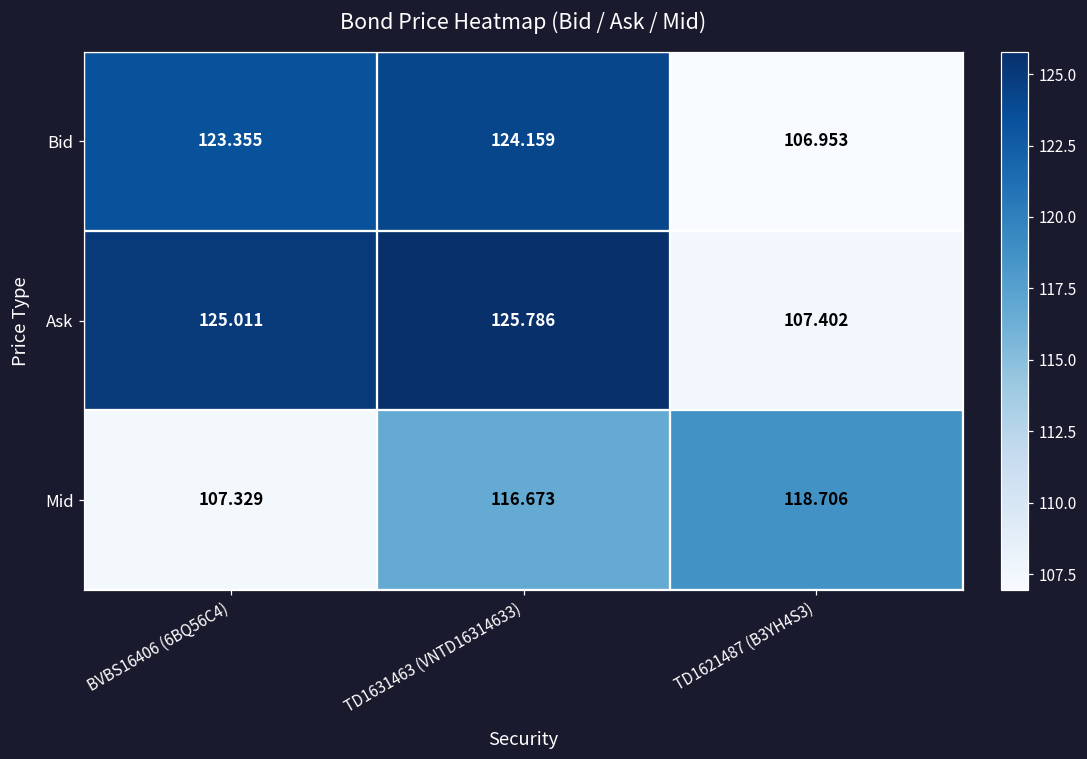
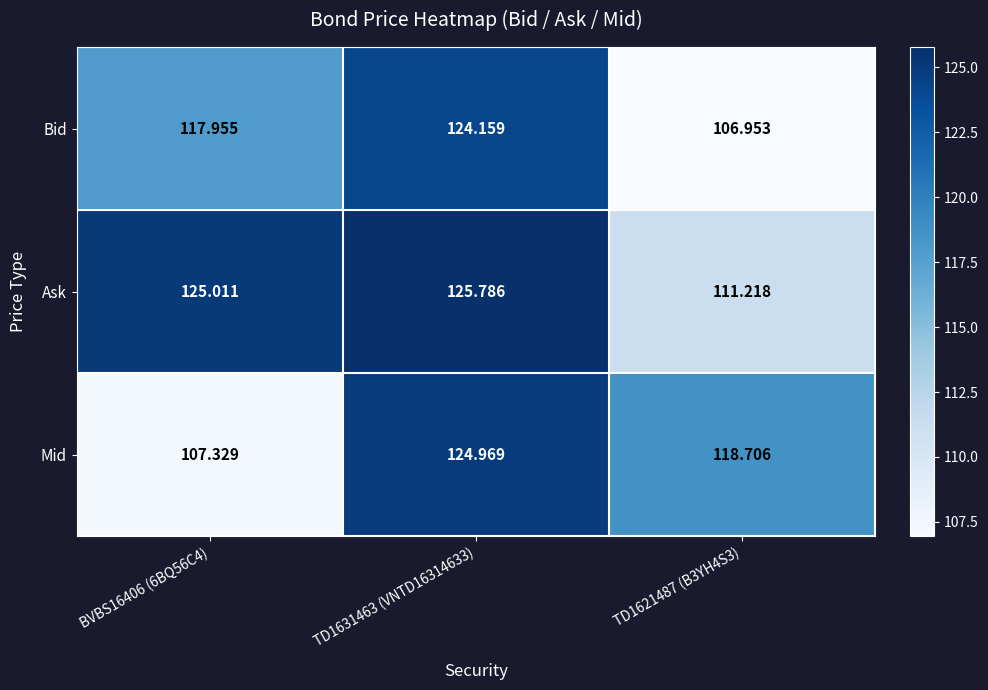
Bid, BVBS16406 (6BQ56C4): 123.355 -> 117.955
Ask, TD1621487 (B3YH4S3): 107.402 -> 111.218
Mid, TD1631463 (VNTD16314633): 116.673 -> 124.969
